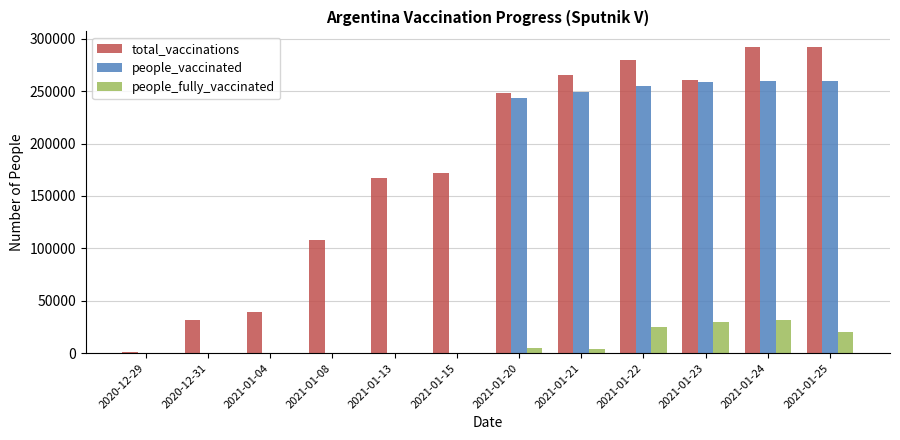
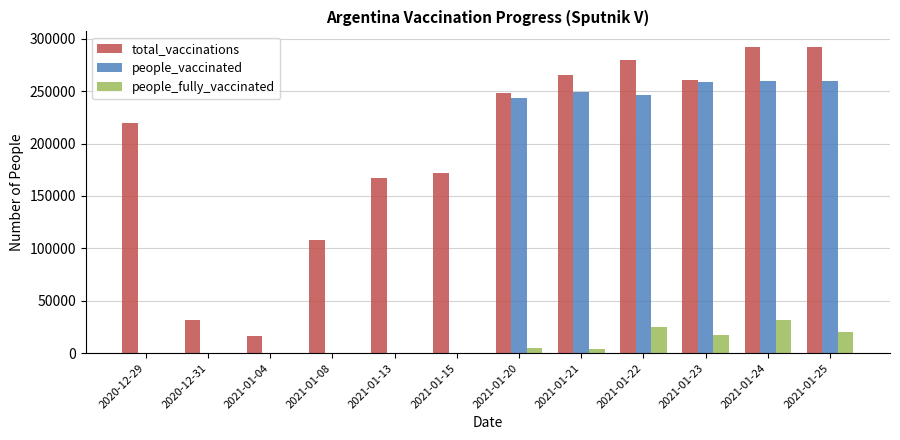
total_vaccinations, 2020-12-29: 1000 -> 220000
total_vaccinations, 2021-01-04: 40000 -> 16000
people_vaccinated, 2021-01-22: 254000 -> 246000
people_fully_vaccinated, 2021-01-23: 29000 -> 17000
